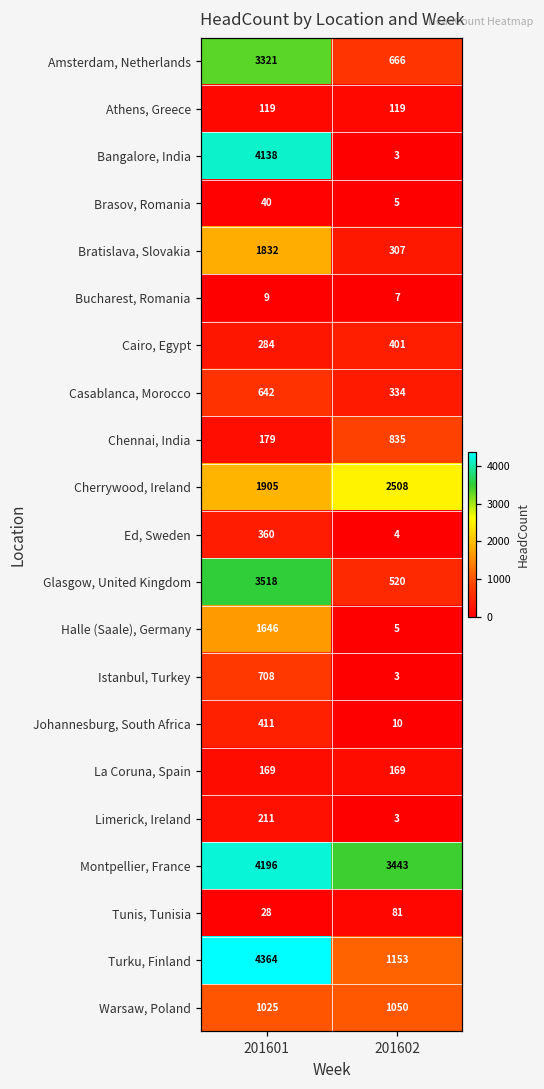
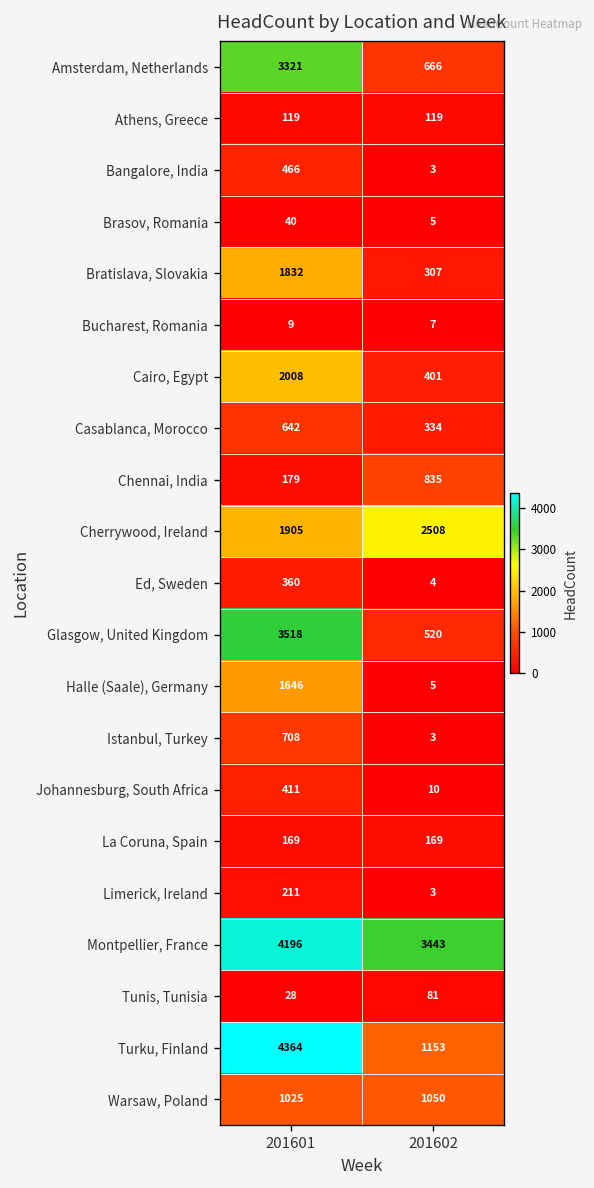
Bangalore, India, 201601: 4138 -> 466
Cairo, Egypt, 201601: 284 -> 2008
